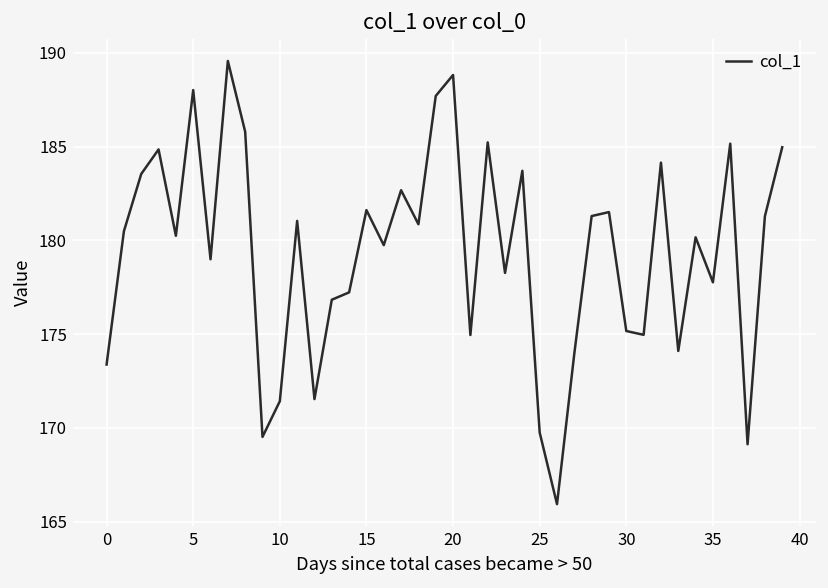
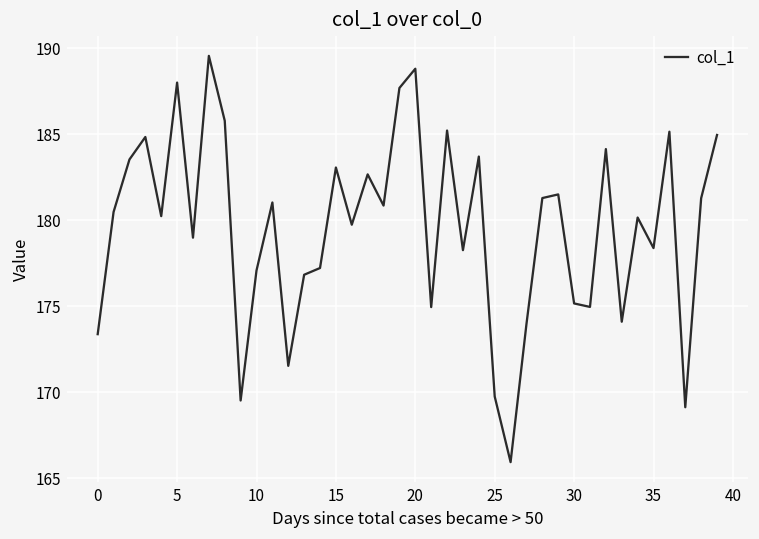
10: 171.4 -> 177.1
15: 181.6 -> 183.1
35: 177.8 -> 178.4
